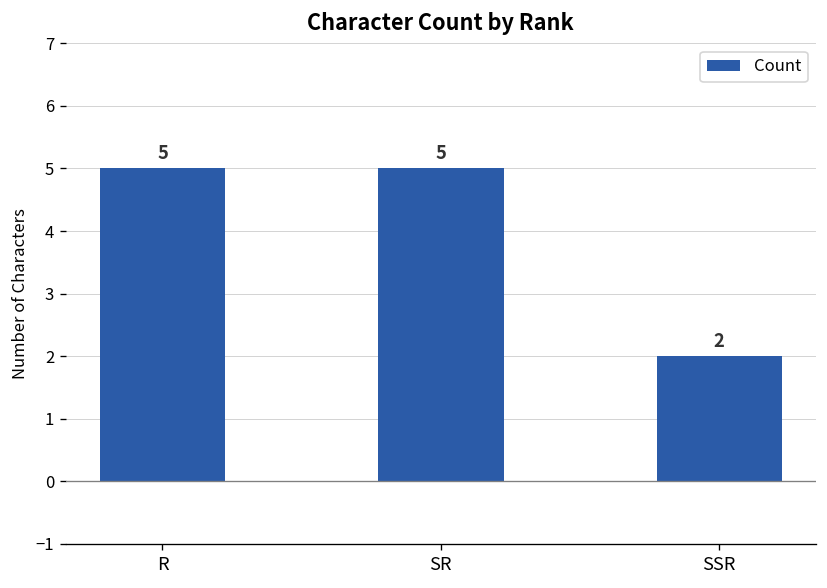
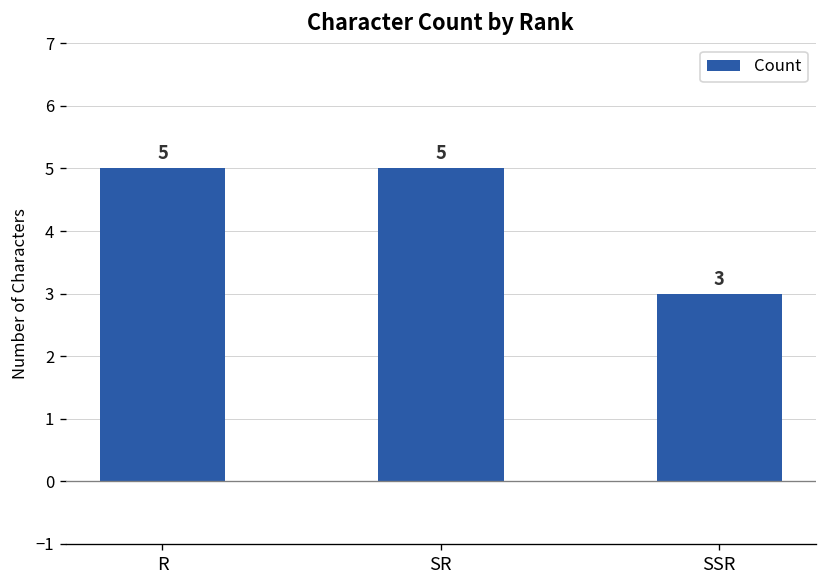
SSR: 2 -> 3
